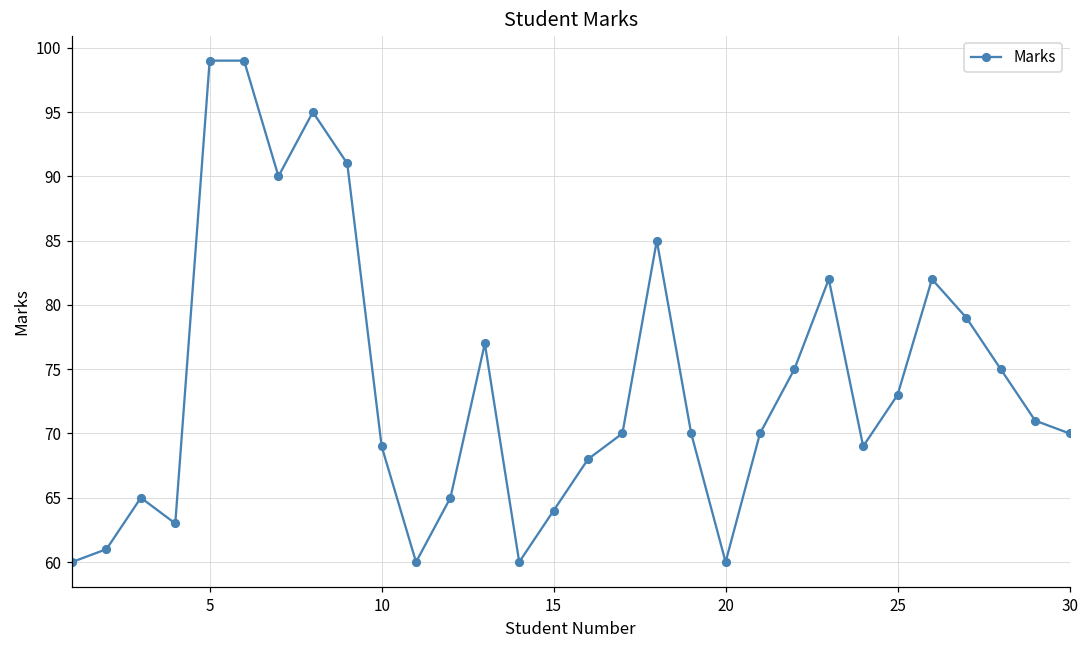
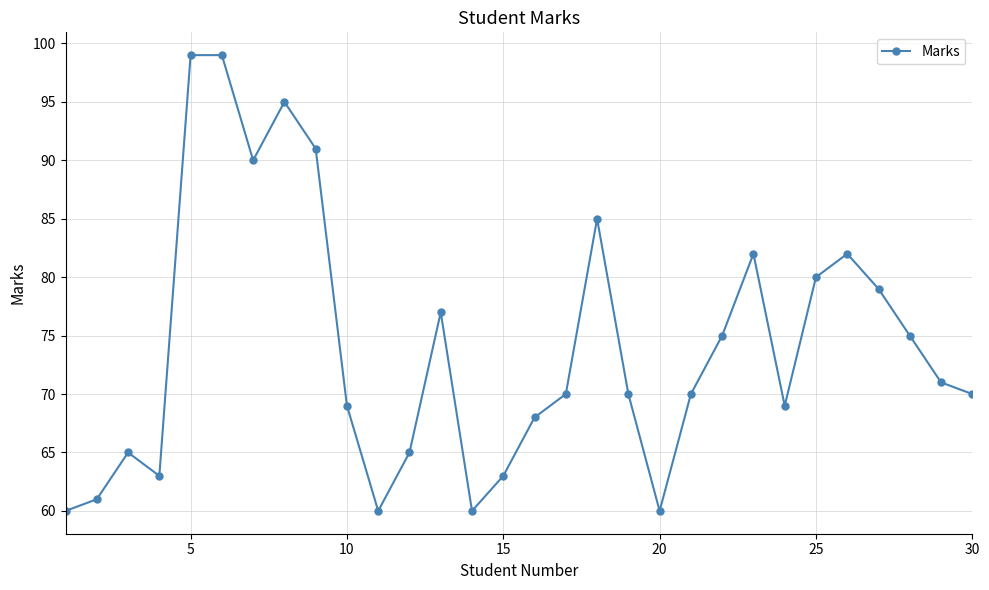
15: 64 -> 63
25: 73 -> 80
